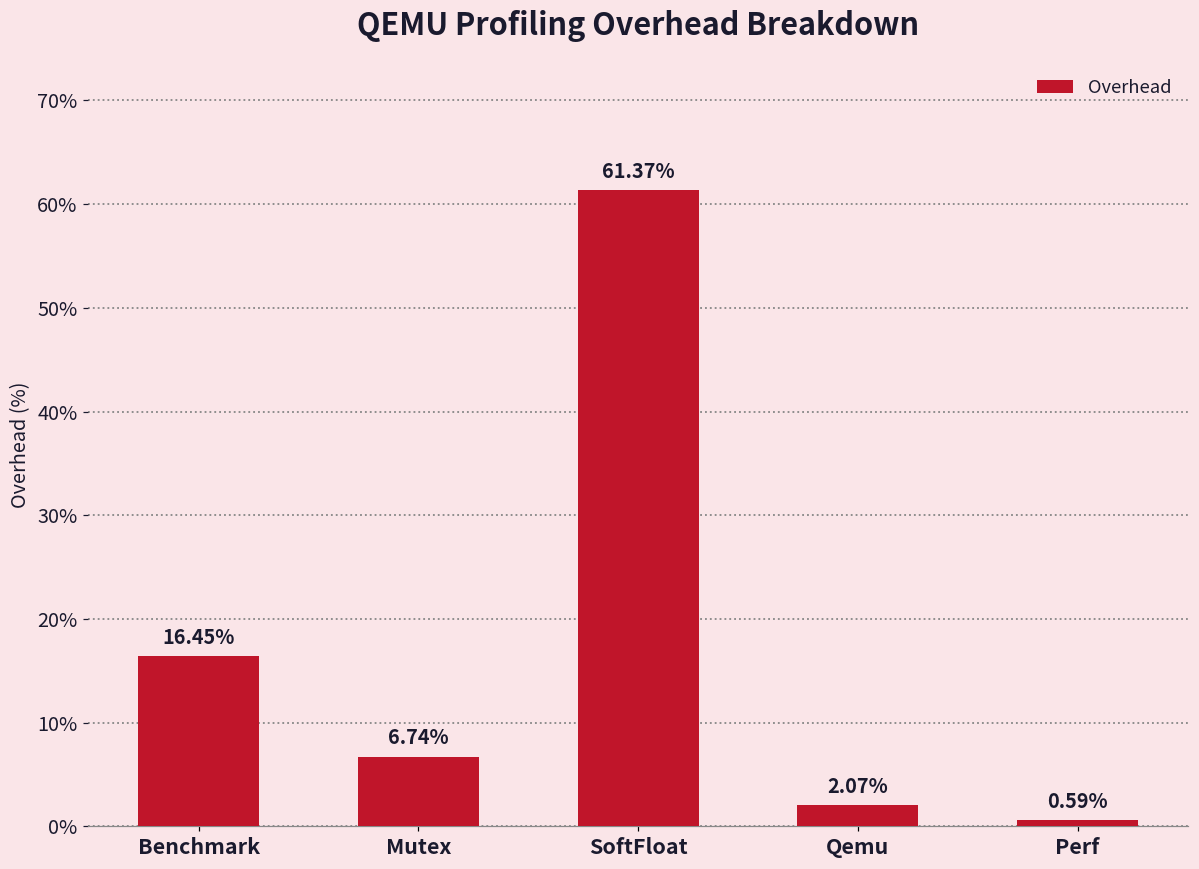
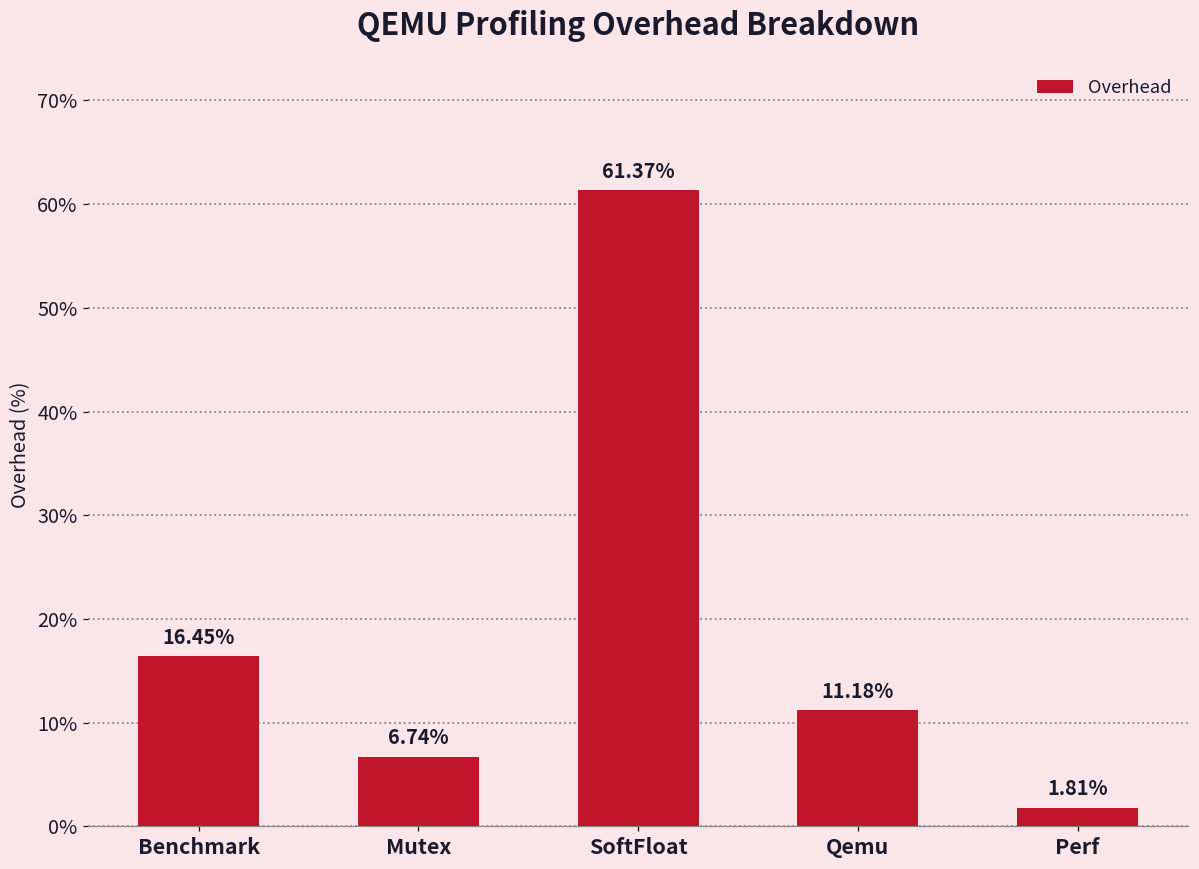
Qemu: 2.07% -> 11.18%
Perf: 0.59% -> 1.81%
